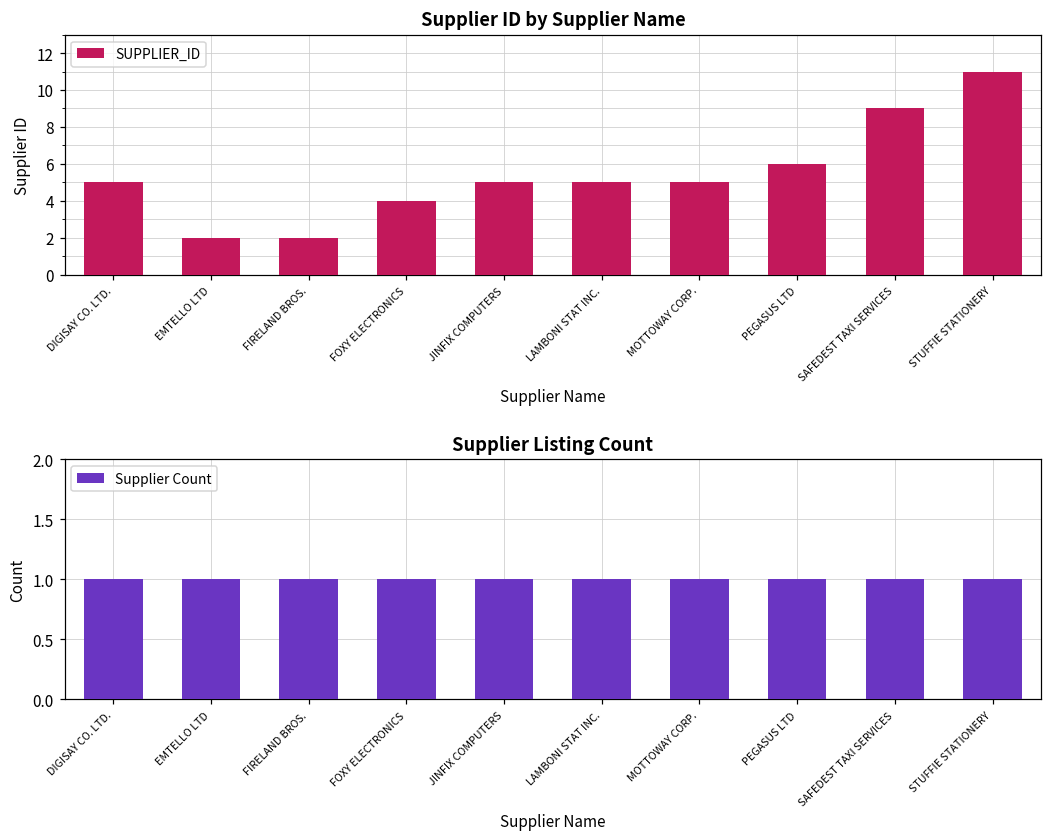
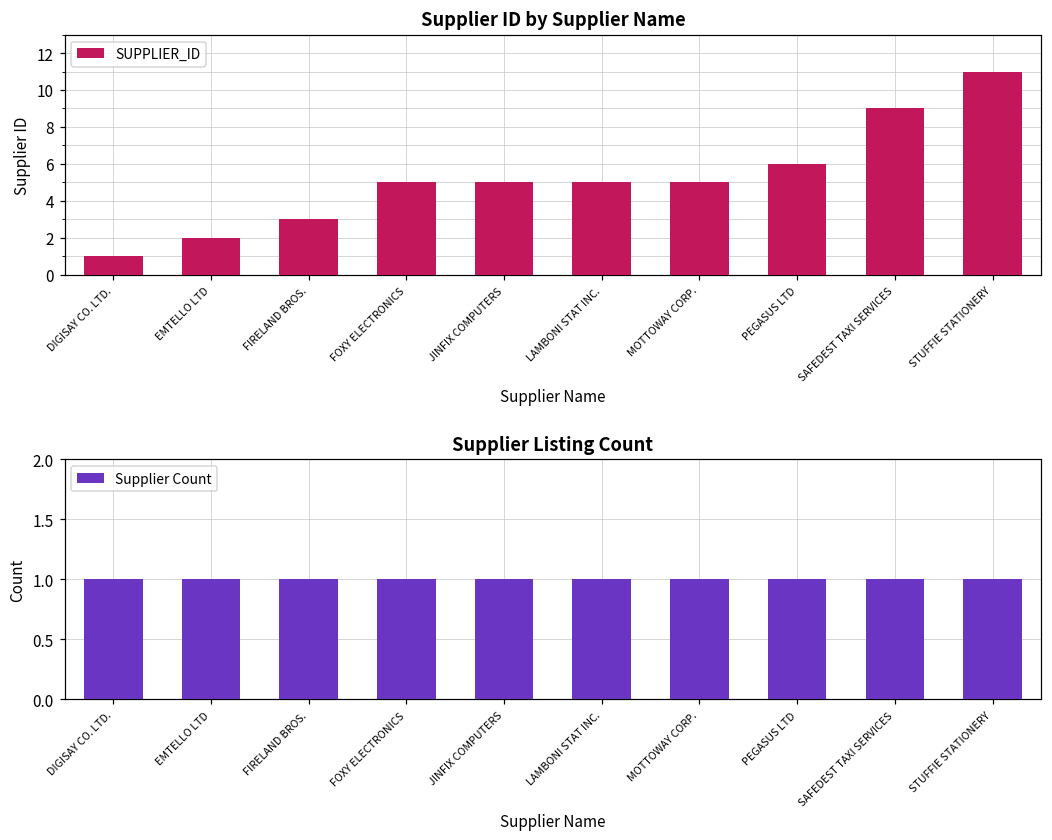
Supplier ID by Supplier Name, DIGISAY CO. LTD.: 5 -> 1
Supplier ID by Supplier Name, FIRELAND BROS.: 2 -> 3
Supplier ID by Supplier Name, FOXY ELECTRONICS: 4 -> 5
